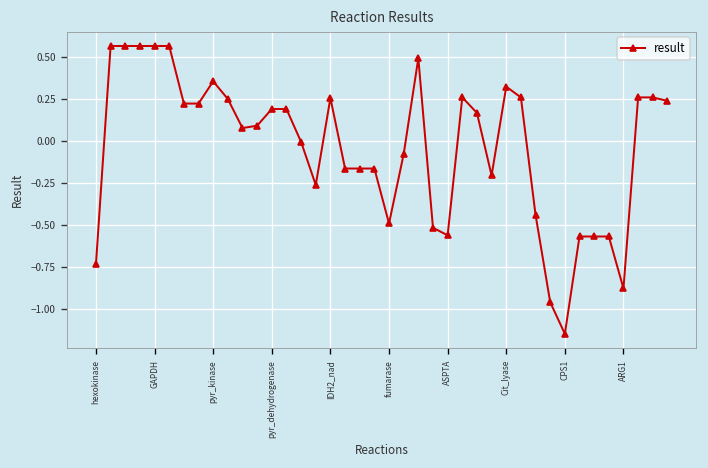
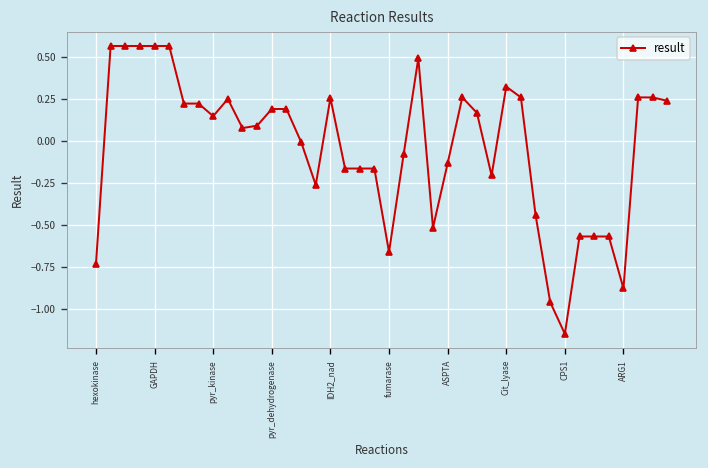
pyr_kinase: 0.36 -> 0.15
fumarase: -0.49 -> -0.66
ASPTA: -0.56 -> -0.13
